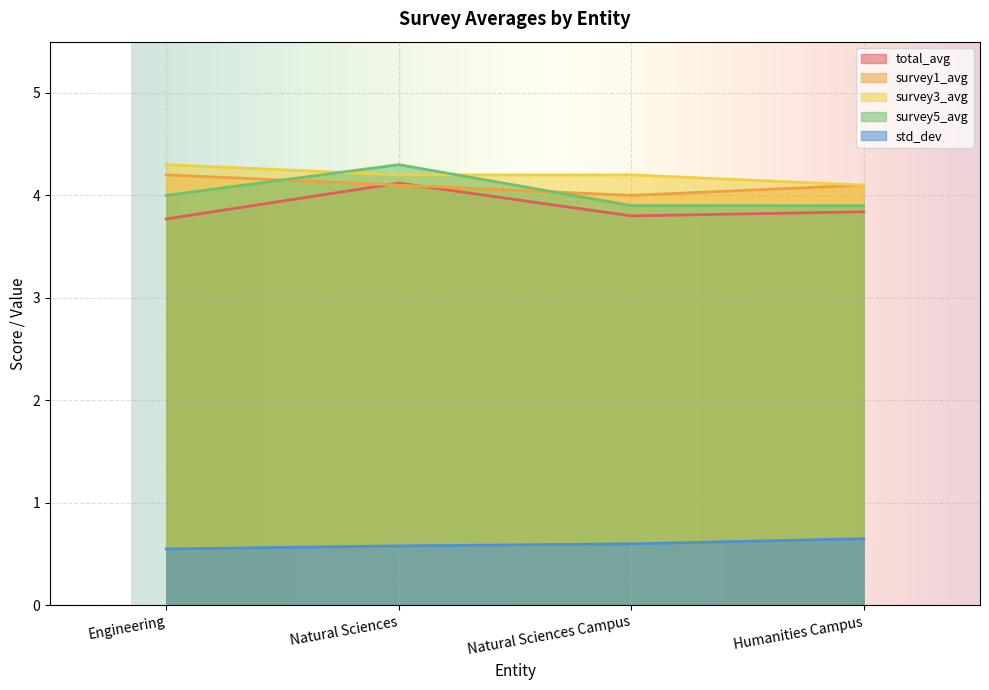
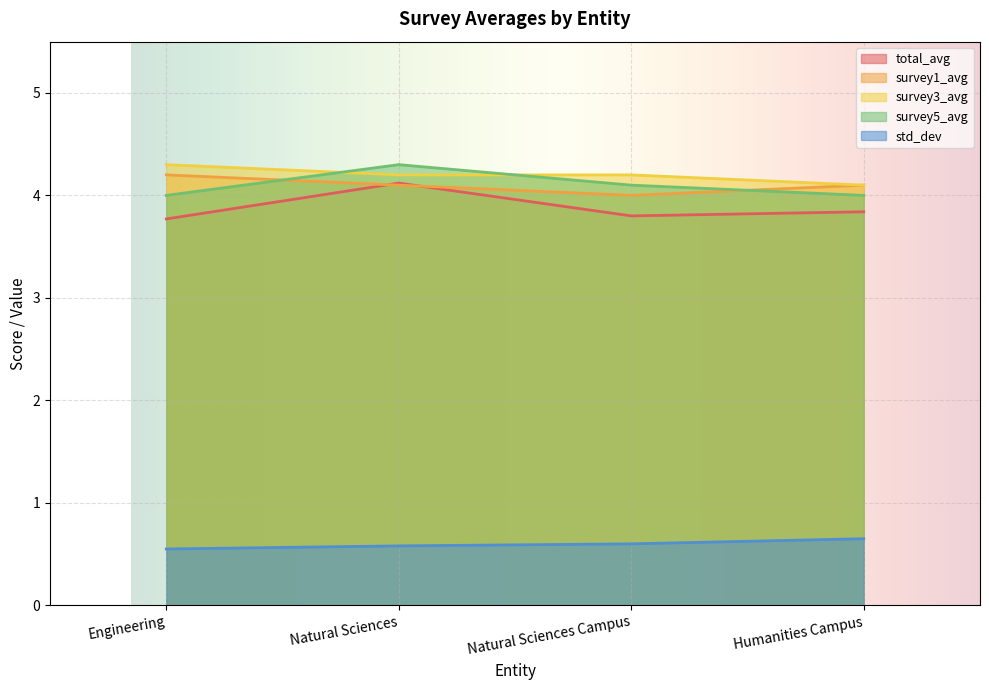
survey5_avg, Natural Sciences Campus: 3.9 -> 4.1
survey5_avg, Humanities Campus: 3.9 -> 4.0
